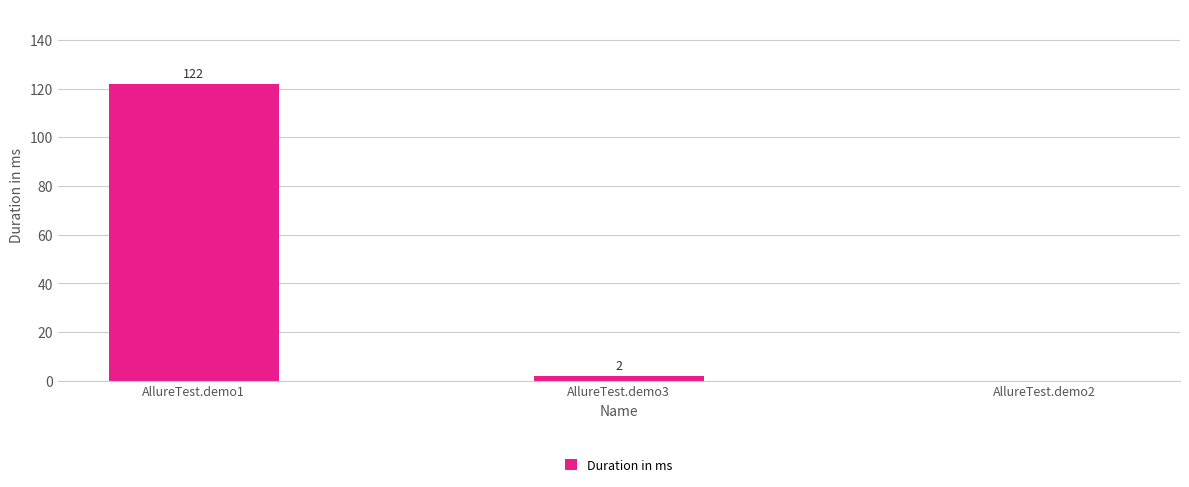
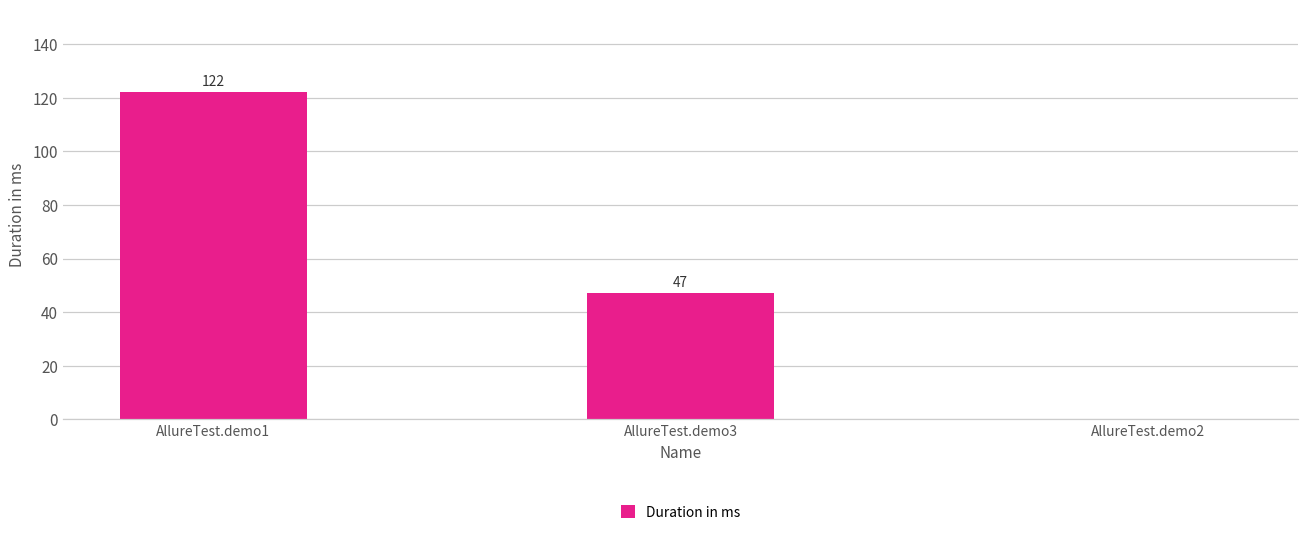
AllureTest.demo3: 2 -> 47
